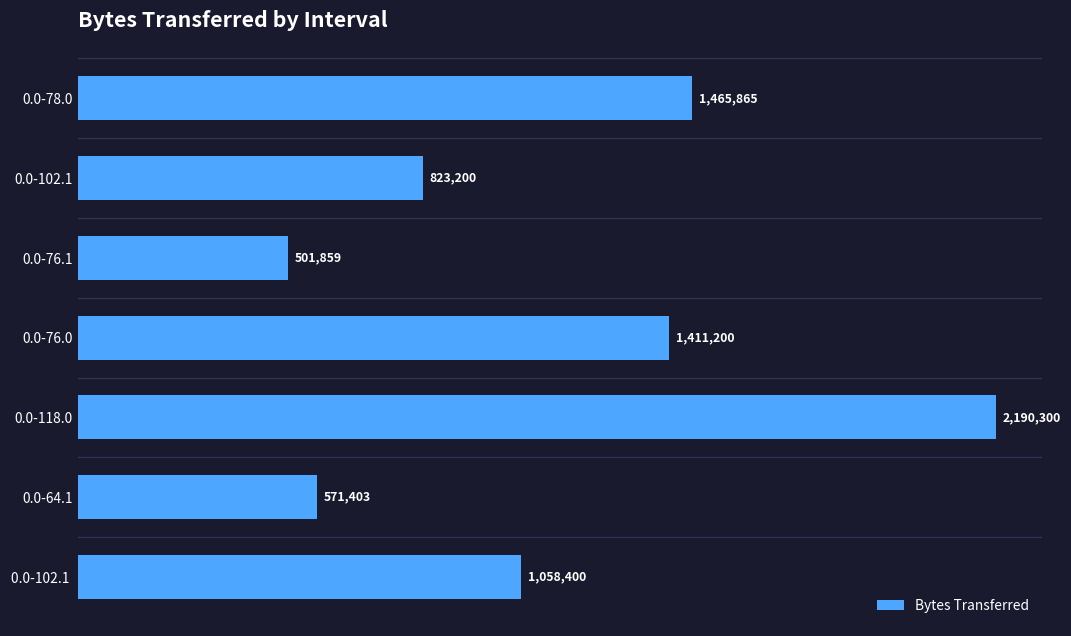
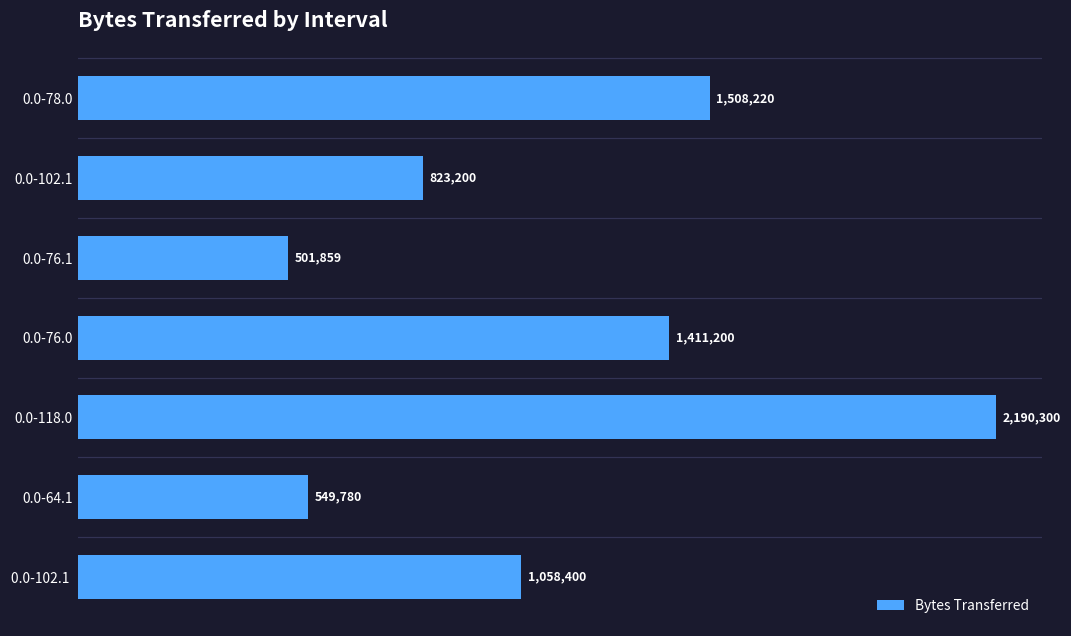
0.0-78.0: 1,465,865 -> 1,508,220
0.0-64.1: 571,403 -> 549,780
